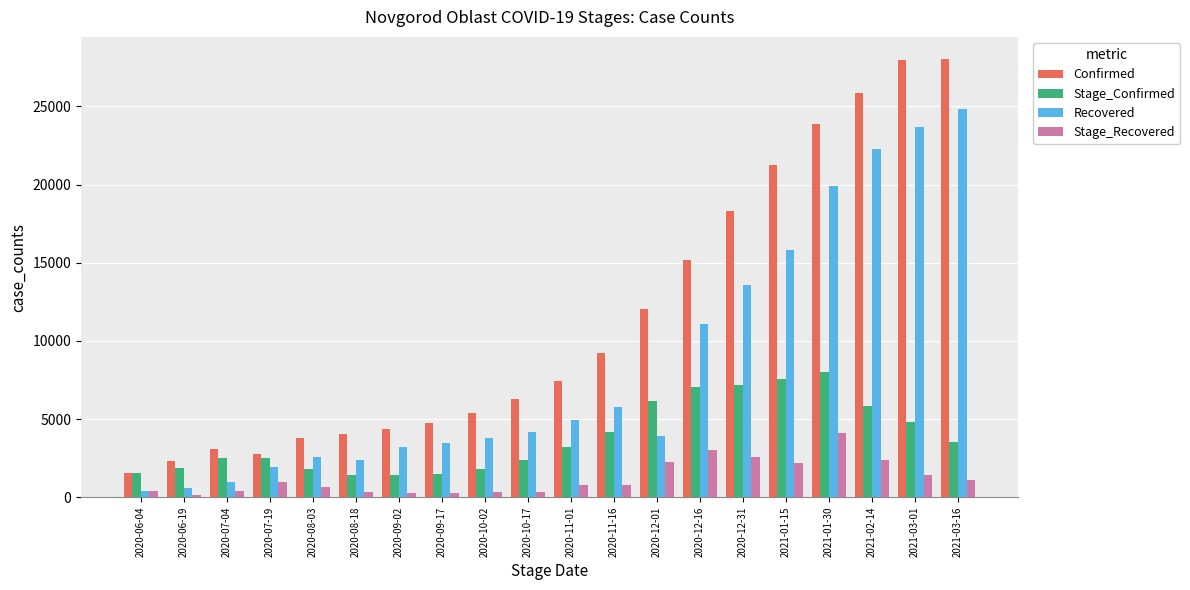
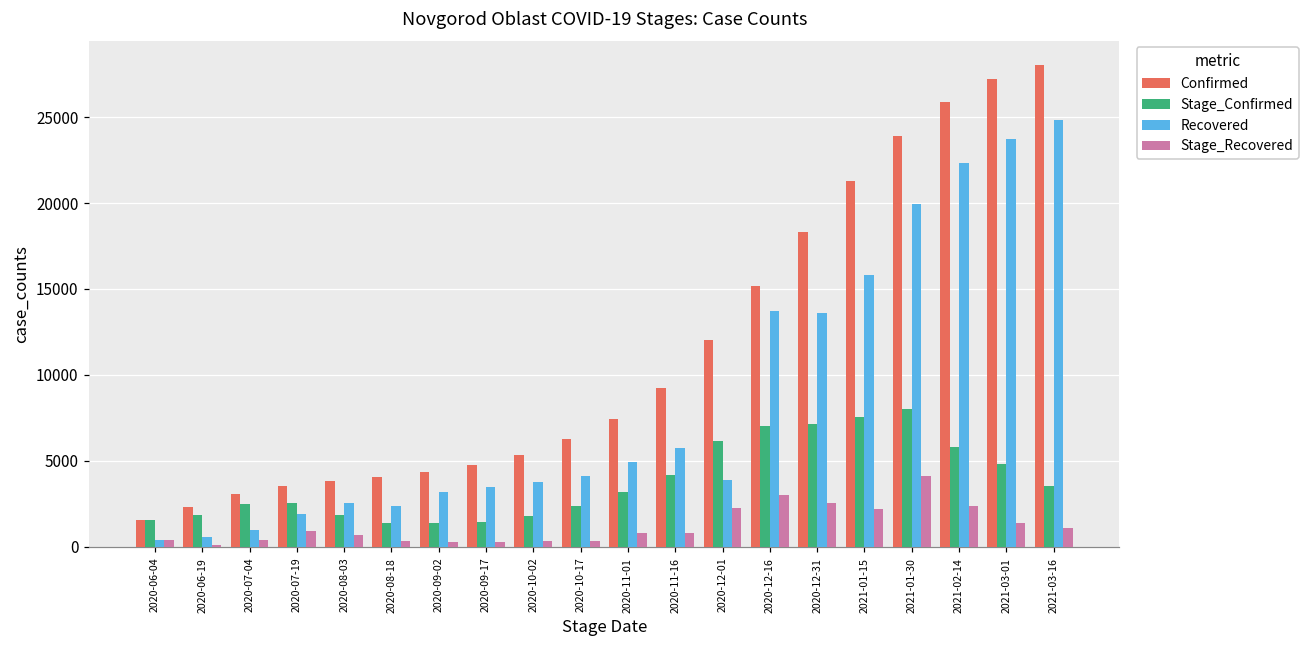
Confirmed, 2020-07-19: 2800 -> 3500
Recovered, 2020-12-16: 11100 -> 13700
Confirmed, 2021-03-01: 28000 -> 27200
